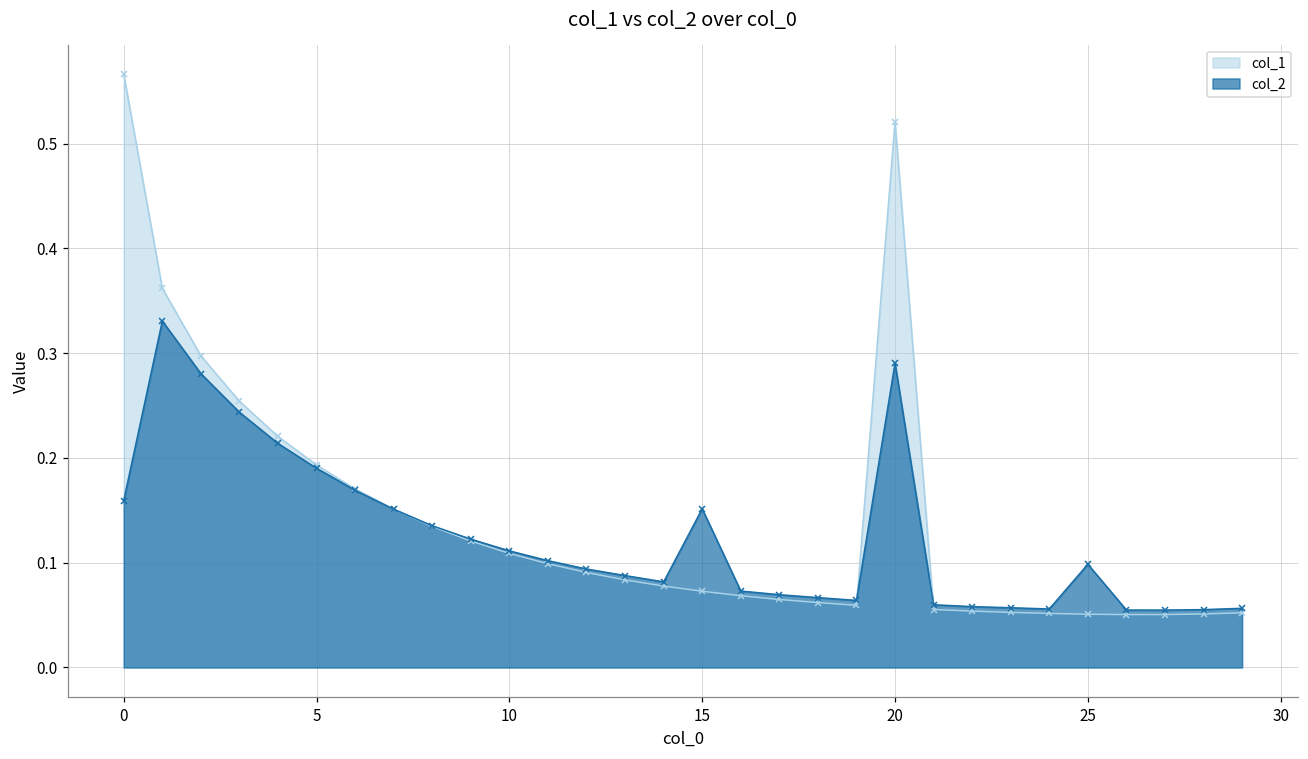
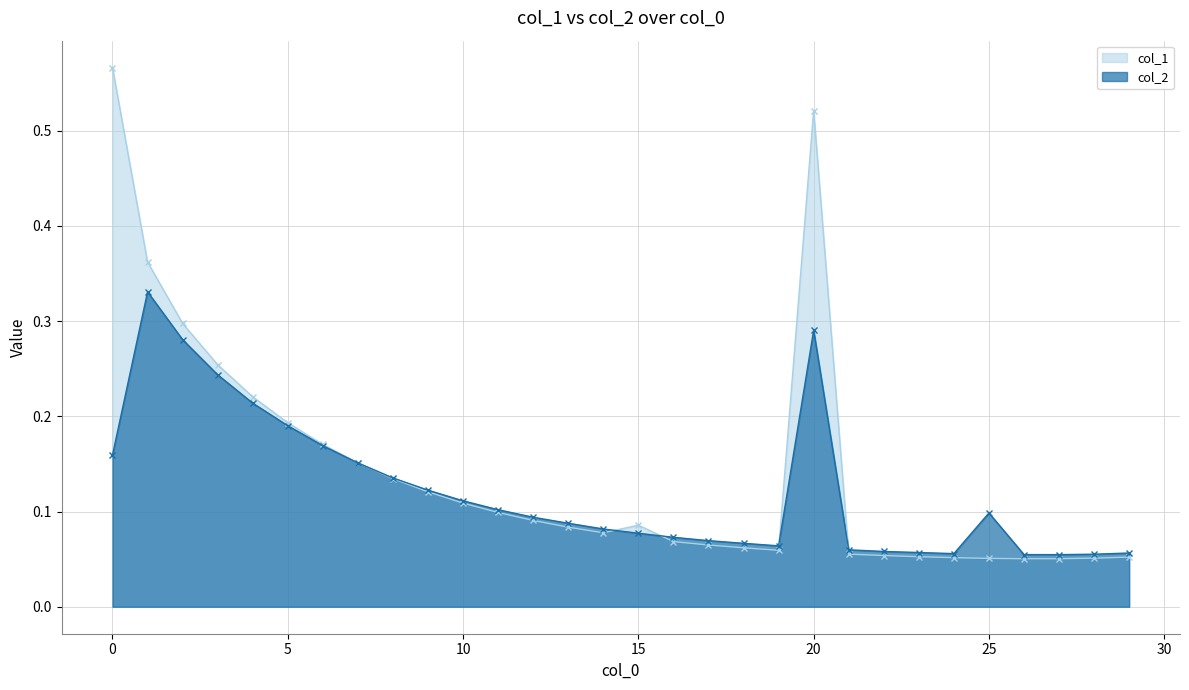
col_1, 15: 0.07 -> 0.09
col_2, 15: 0.15 -> 0.08
